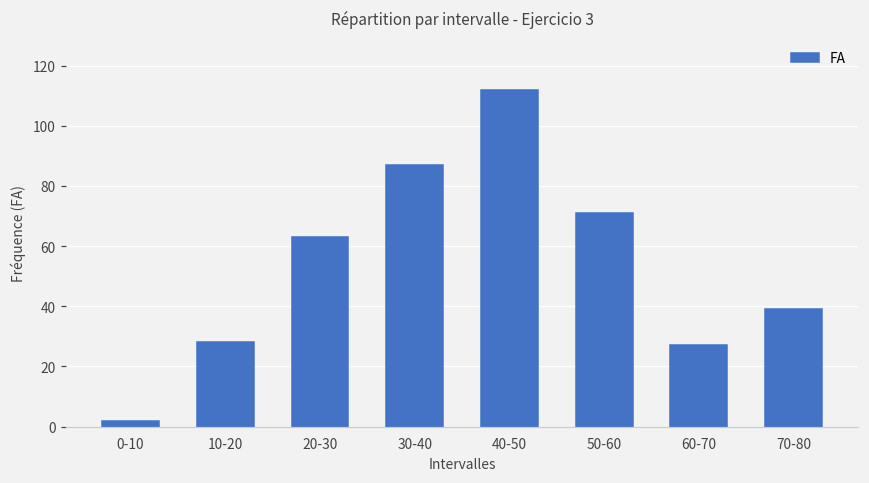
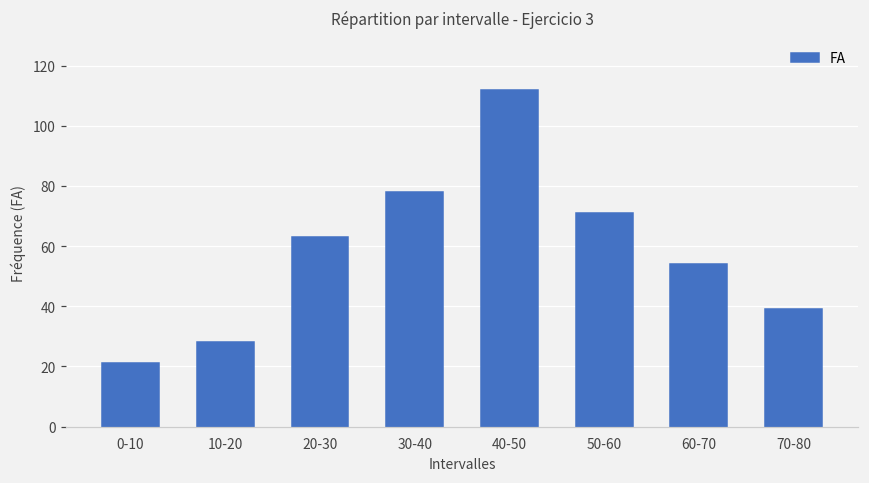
0-10: 2 -> 21
30-40: 87 -> 78
60-70: 27 -> 54
